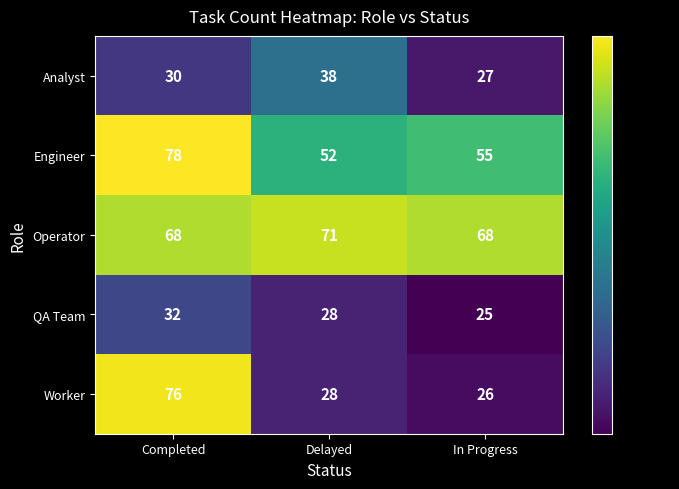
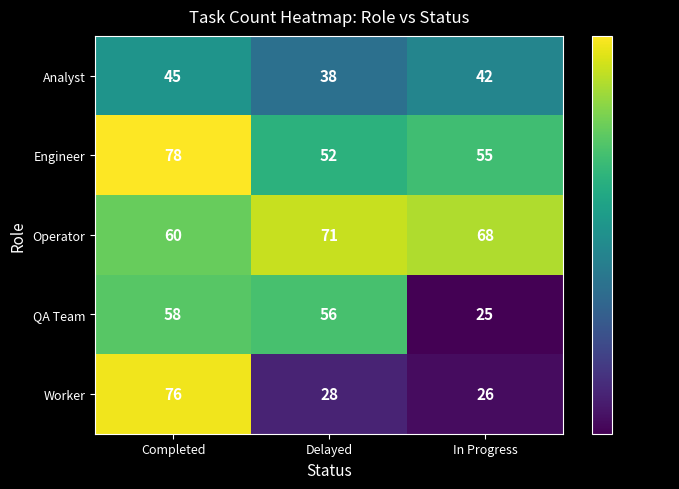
Analyst, Completed: 30 -> 45
Analyst, In Progress: 27 -> 42
Operator, Completed: 68 -> 60
QA Team, Completed: 32 -> 58
QA Team, Delayed: 28 -> 56
